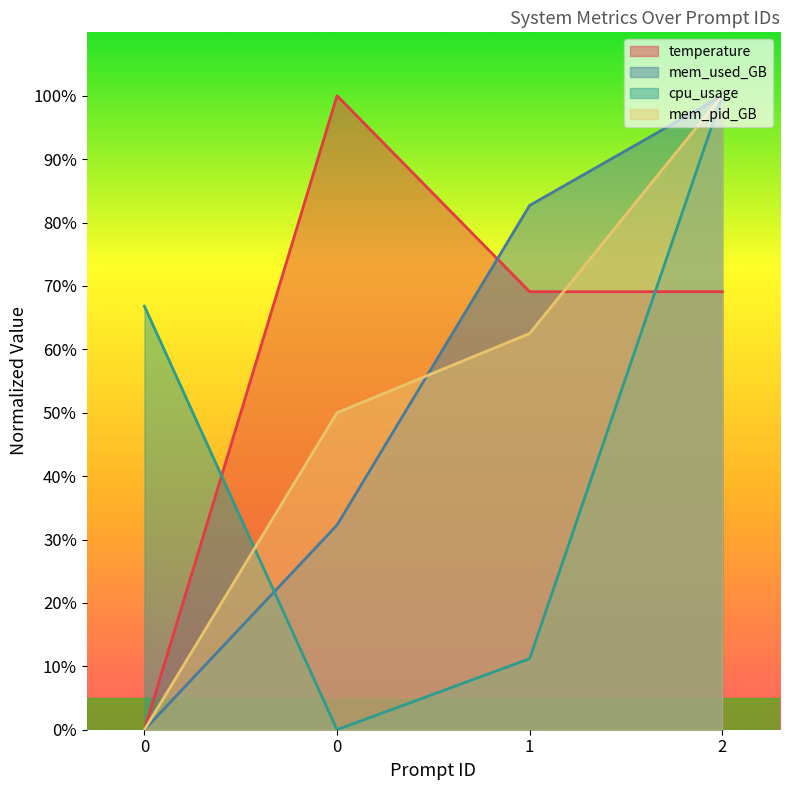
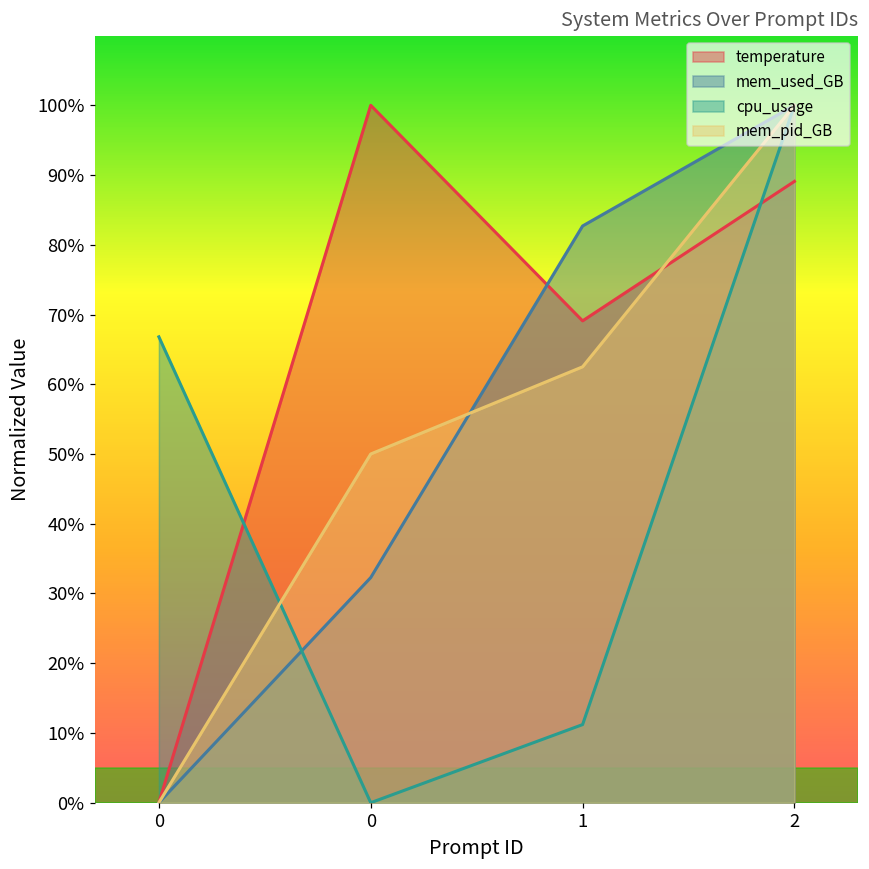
temperature, 2: 69% -> 89%
